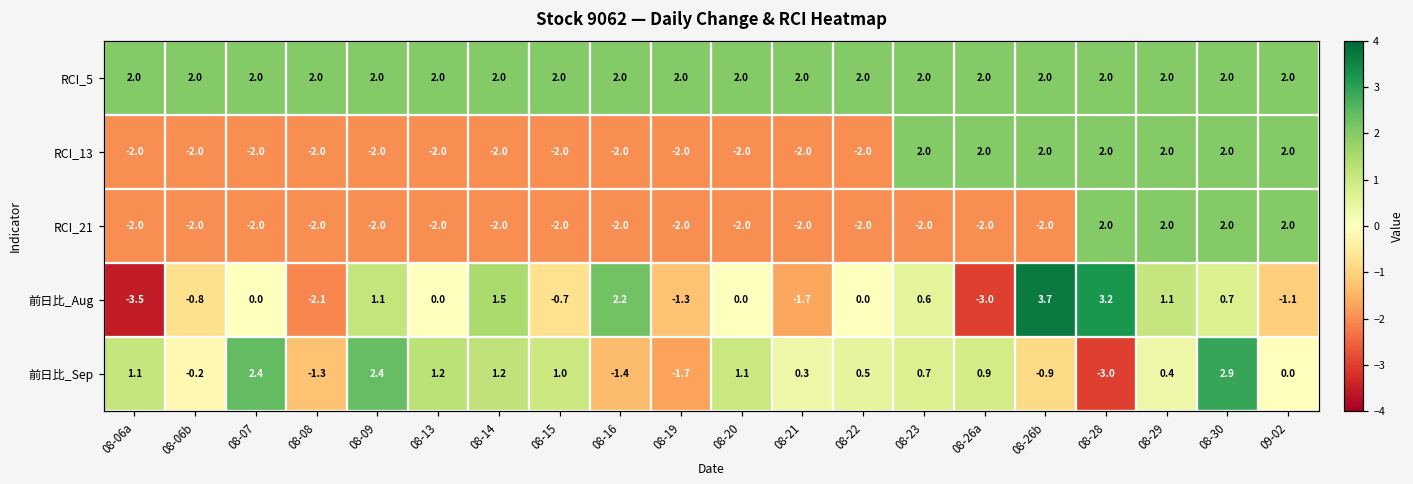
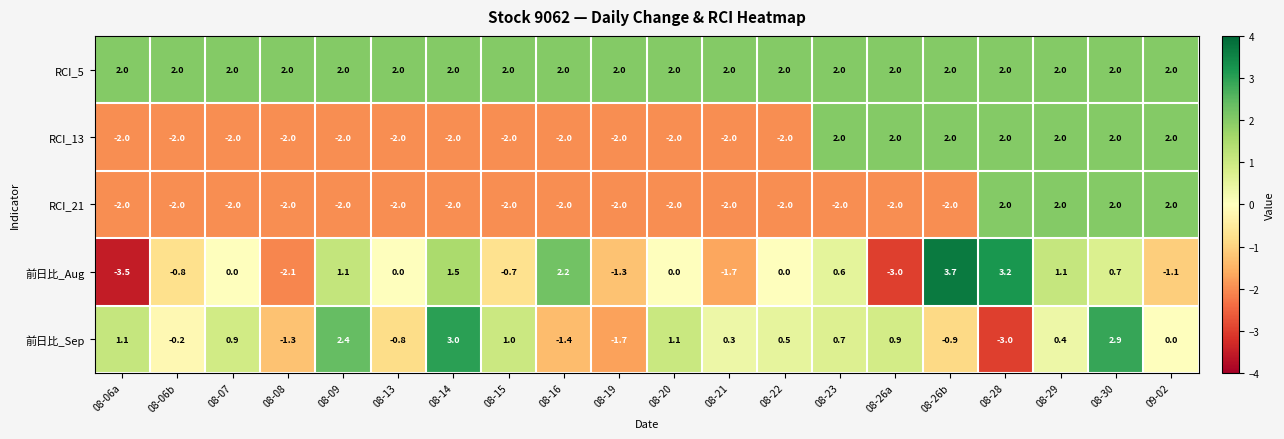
前日比_Sep, 08-07: 2.4 -> 0.9
前日比_Sep, 08-13: 1.2 -> -0.8
前日比_Sep, 08-14: 1.2 -> 3.0
